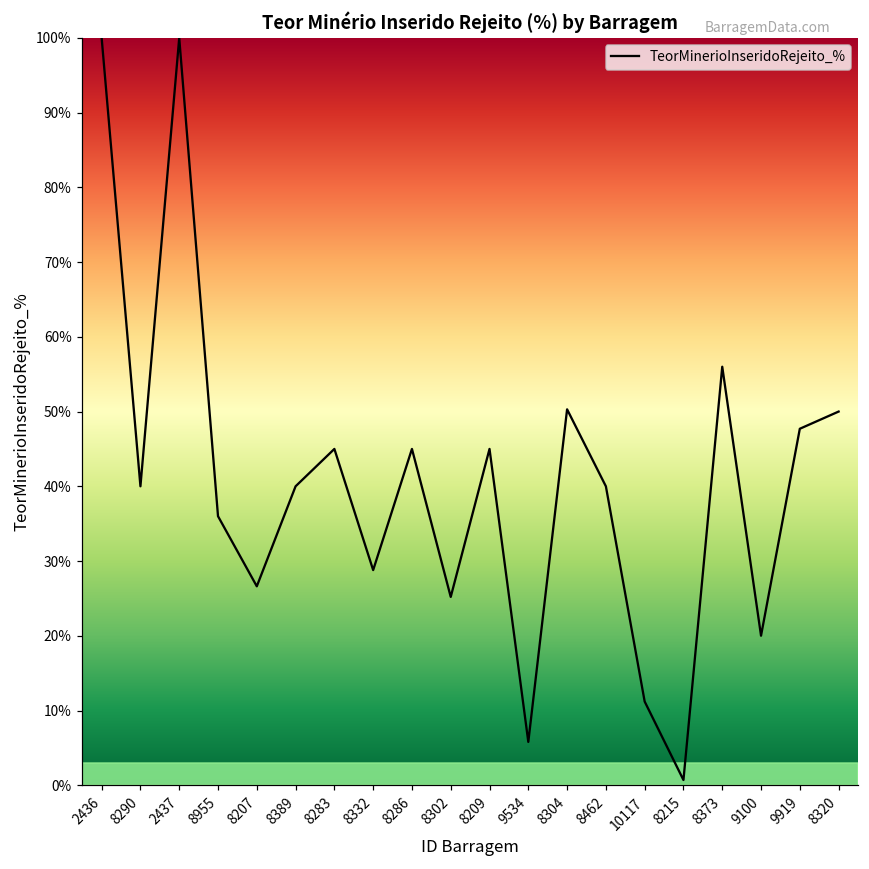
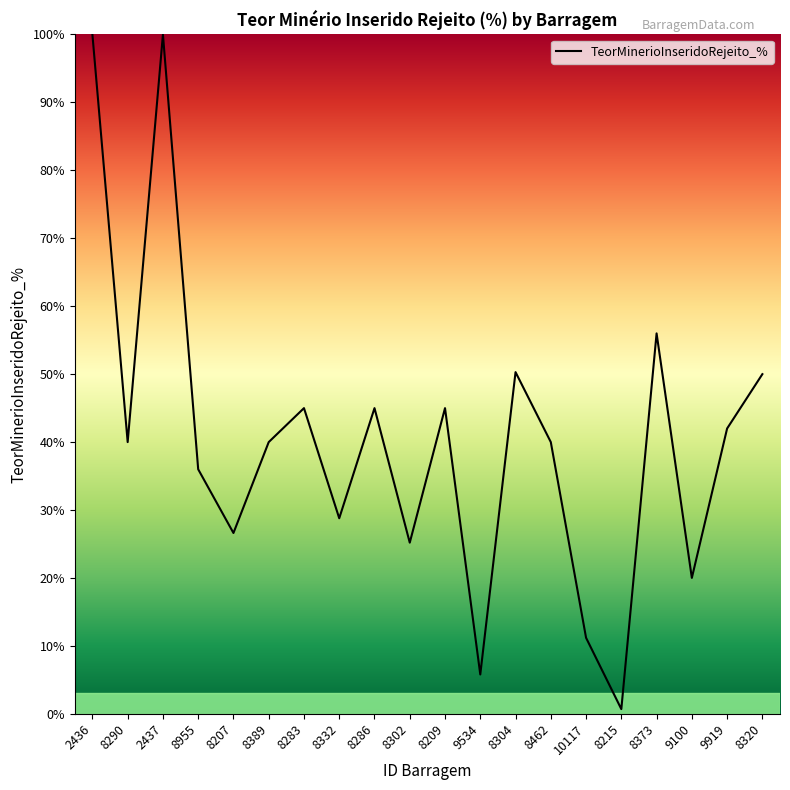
9919: 48% -> 42%
